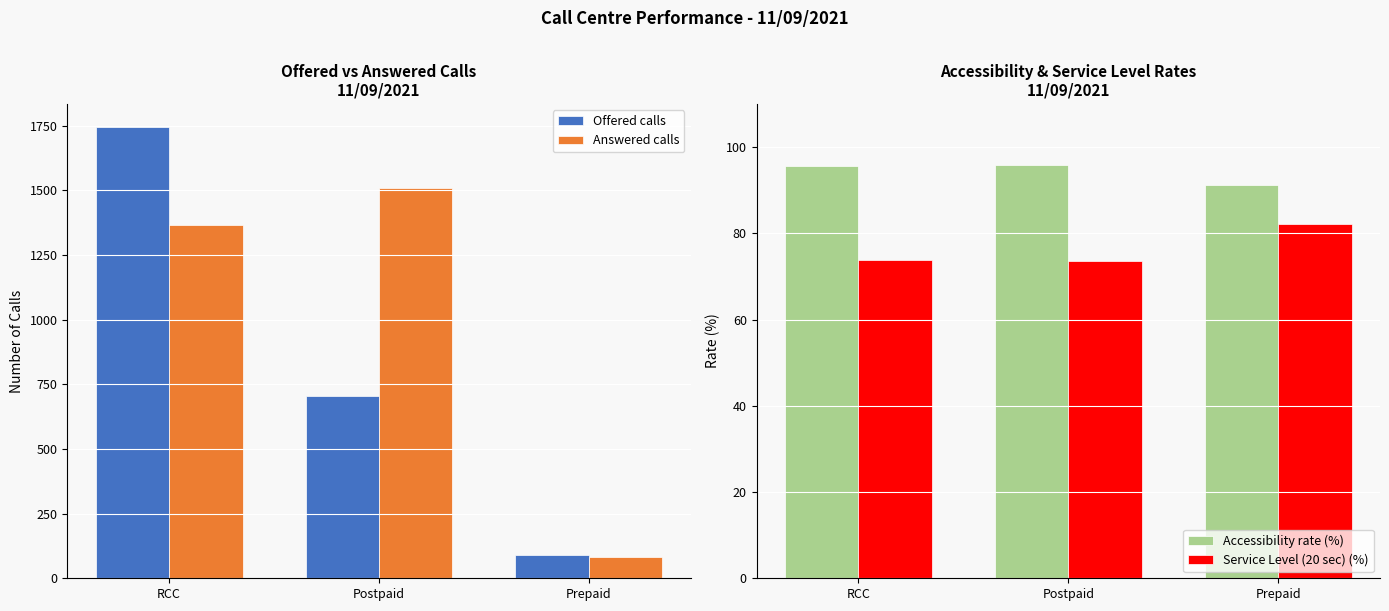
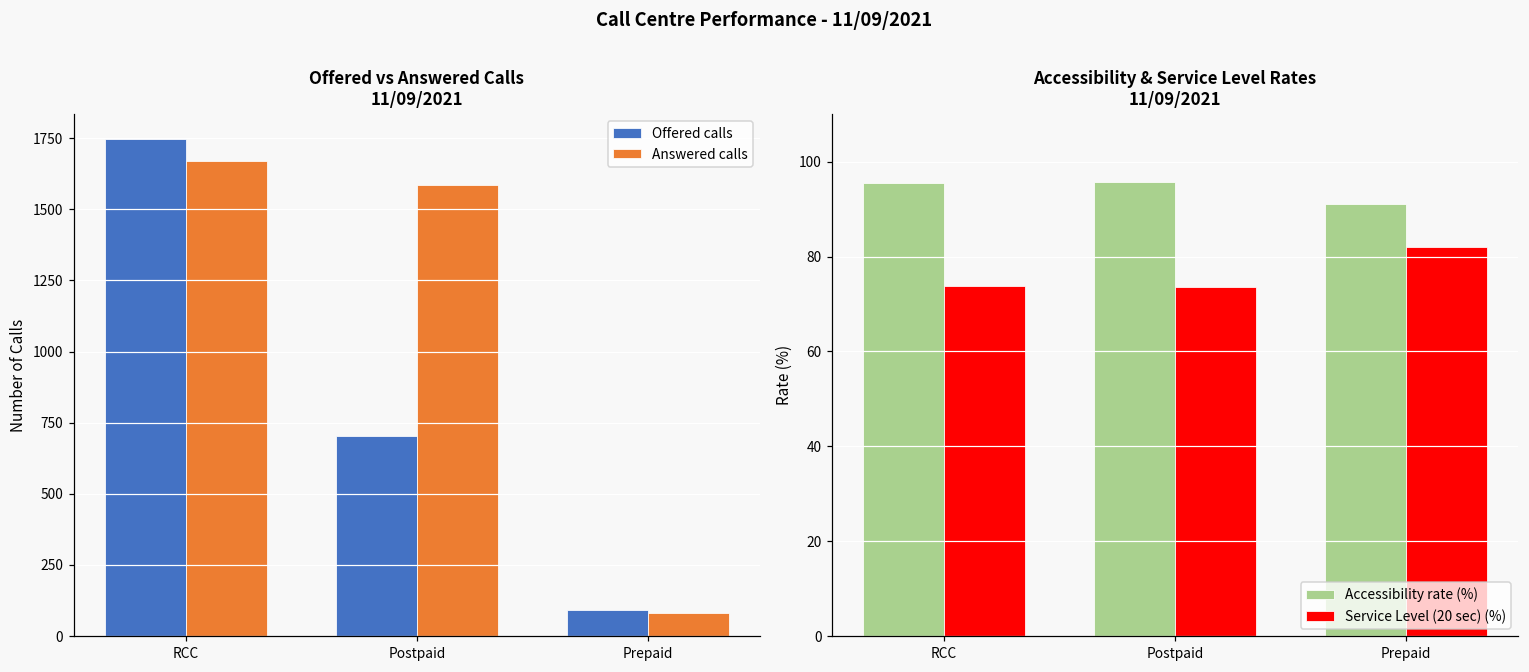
Offered vs Answered Calls 11/09/2021, Answered calls, RCC: 1370 -> 1670
Offered vs Answered Calls 11/09/2021, Answered calls, Postpaid: 1510 -> 1590
